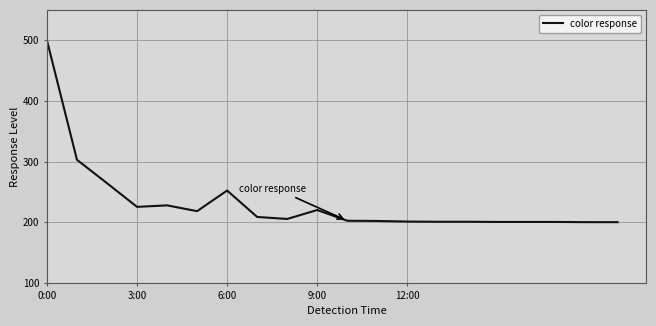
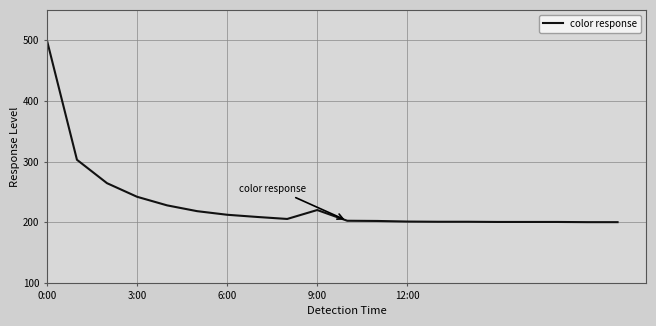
3:00: 230 -> 240
6:00: 250 -> 210
